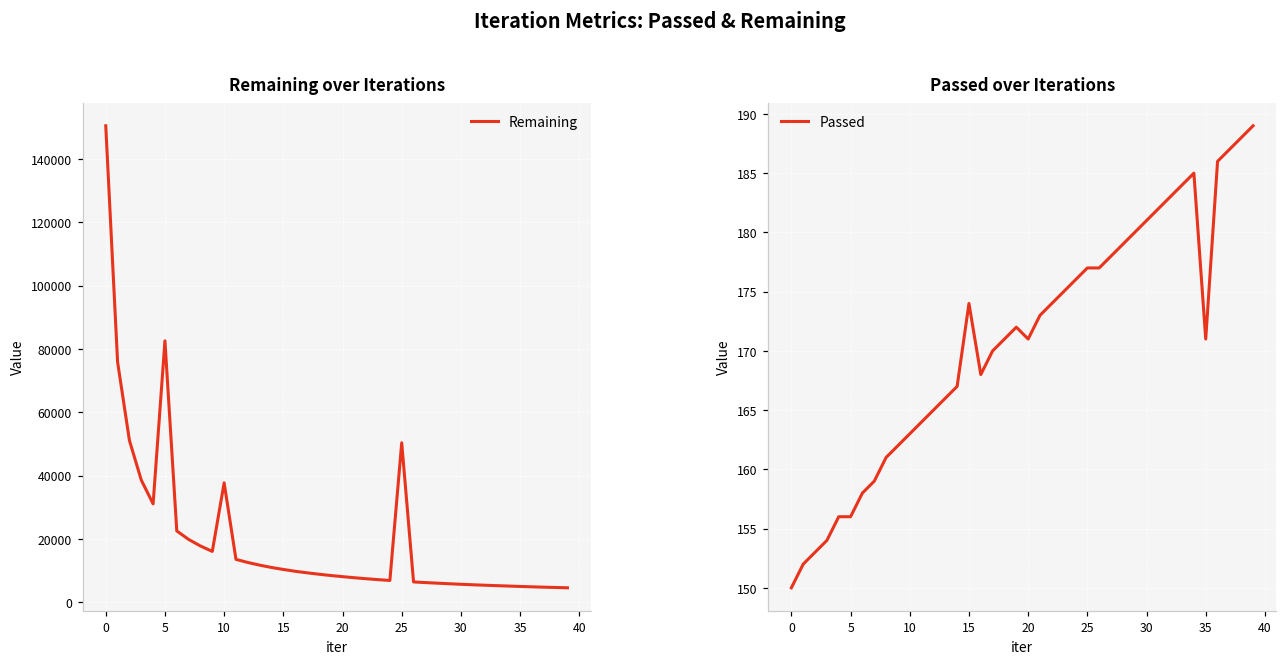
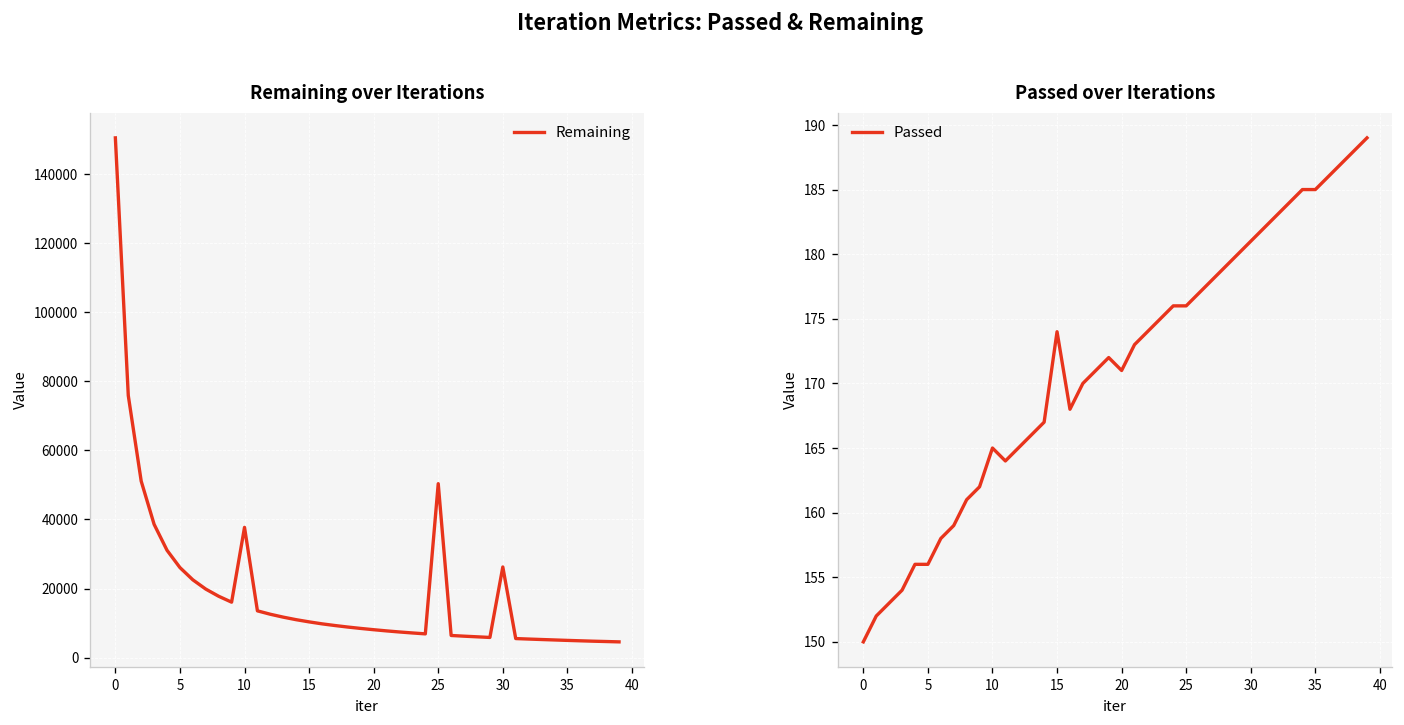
Remaining over Iterations, 5: 83000 -> 26000
Remaining over Iterations, 30: 6000 -> 26000
Passed over Iterations, 10: 163 -> 165
Passed over Iterations, 25: 177 -> 176
Passed over Iterations, 35: 171 -> 185
